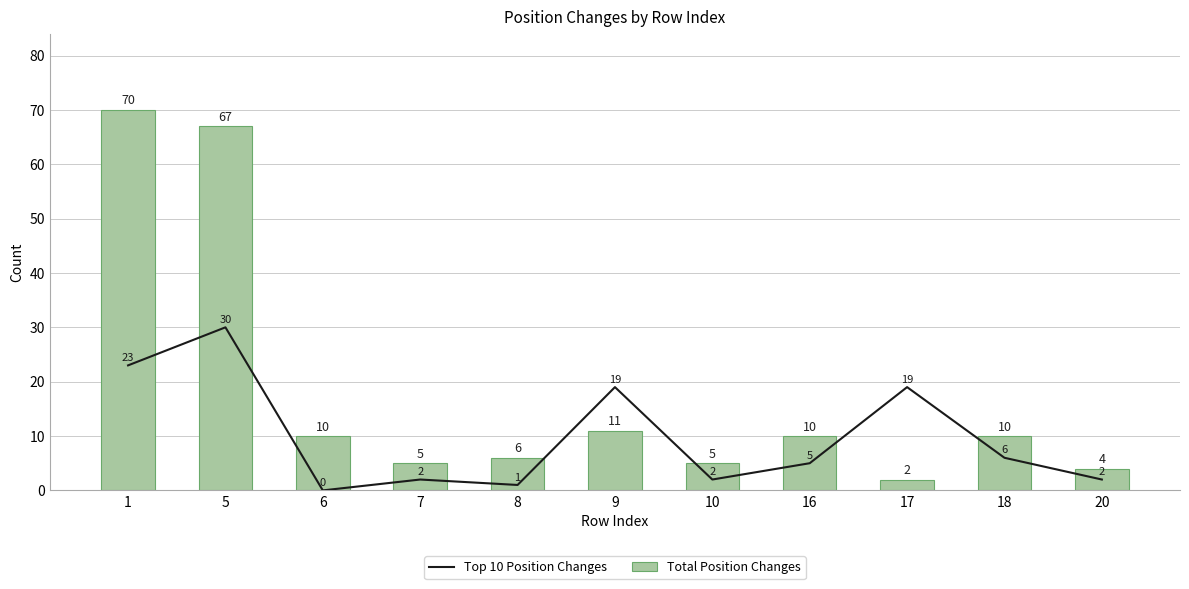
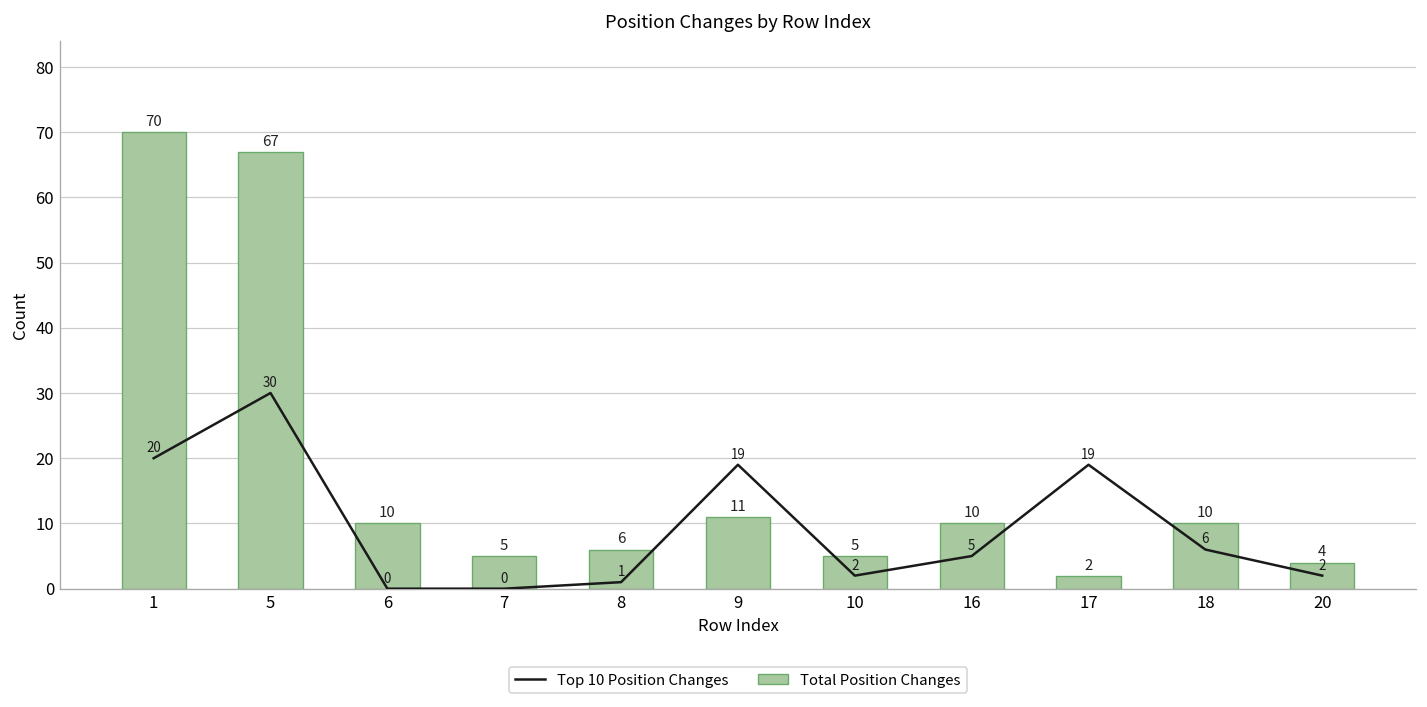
Top 10 Position Changes, 1: 23 -> 20
Top 10 Position Changes, 7: 2 -> 0
